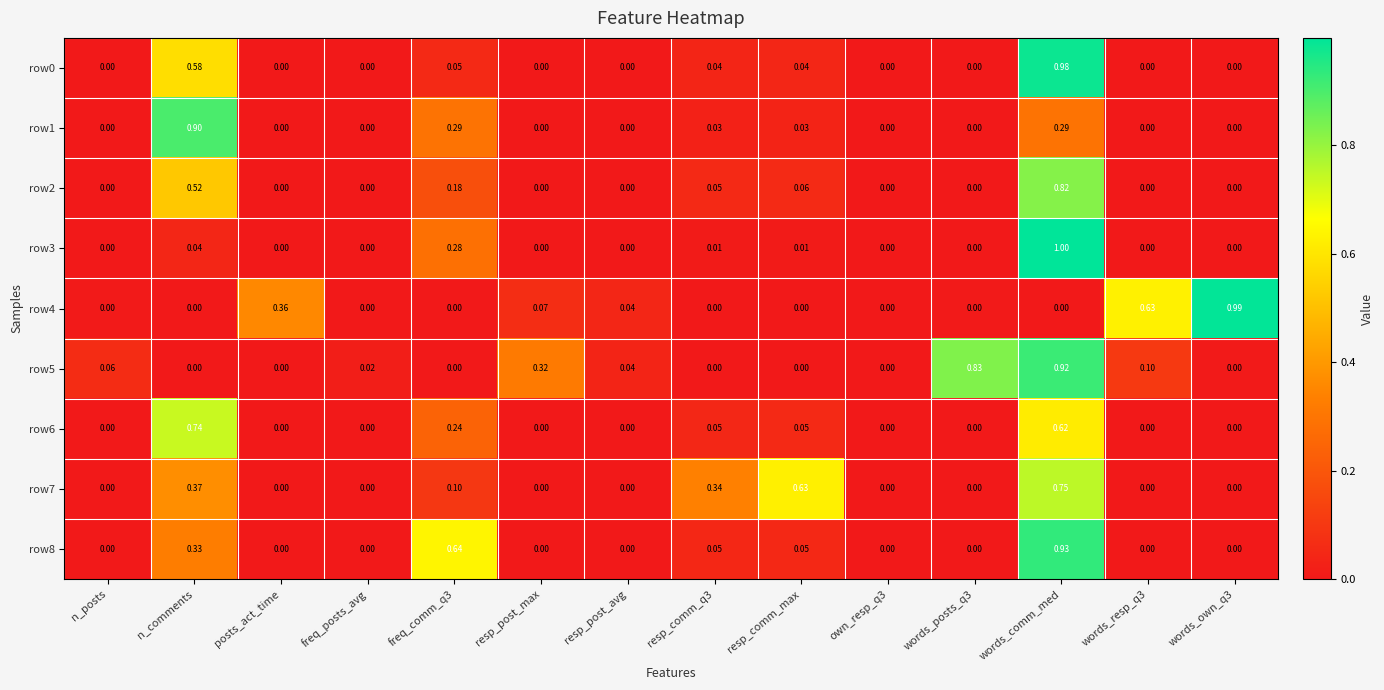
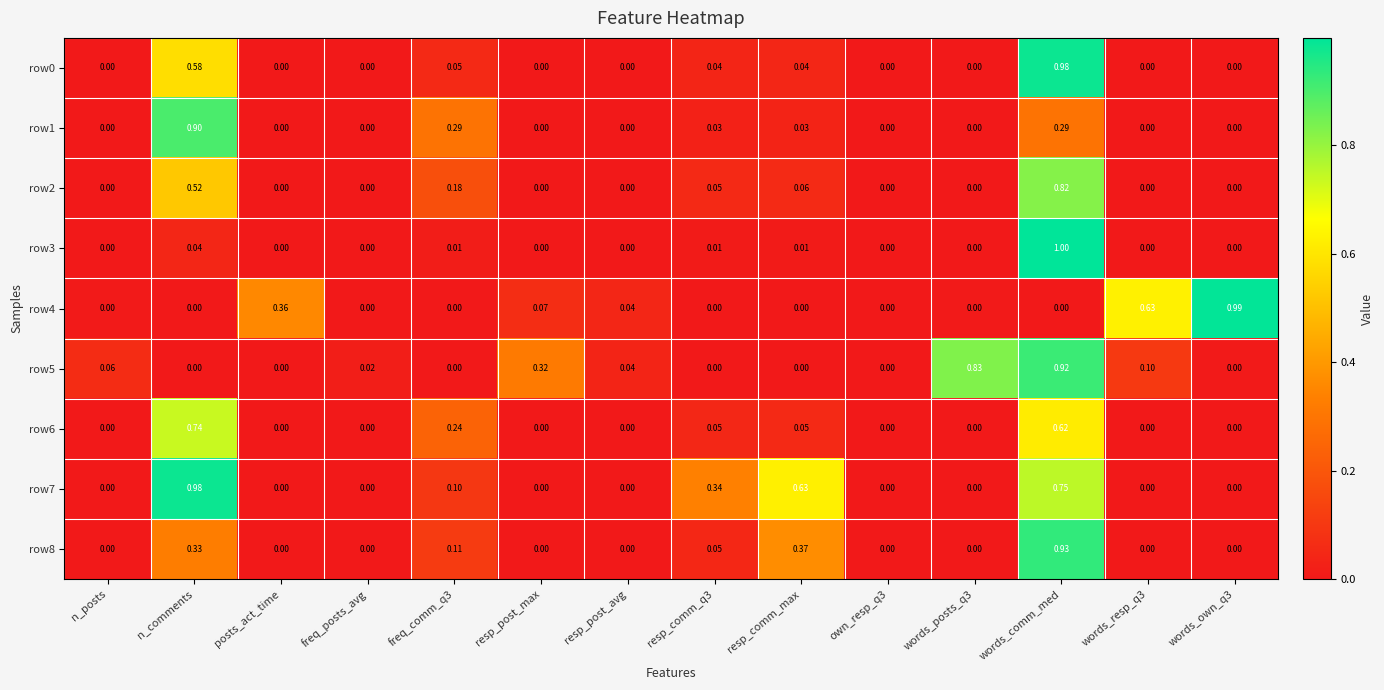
row3, freq_comm_q3: 0.28 -> 0.01
row7, n_comments: 0.37 -> 0.98
row8, freq_comm_q3: 0.64 -> 0.11
row8, resp_comm_max: 0.05 -> 0.37
